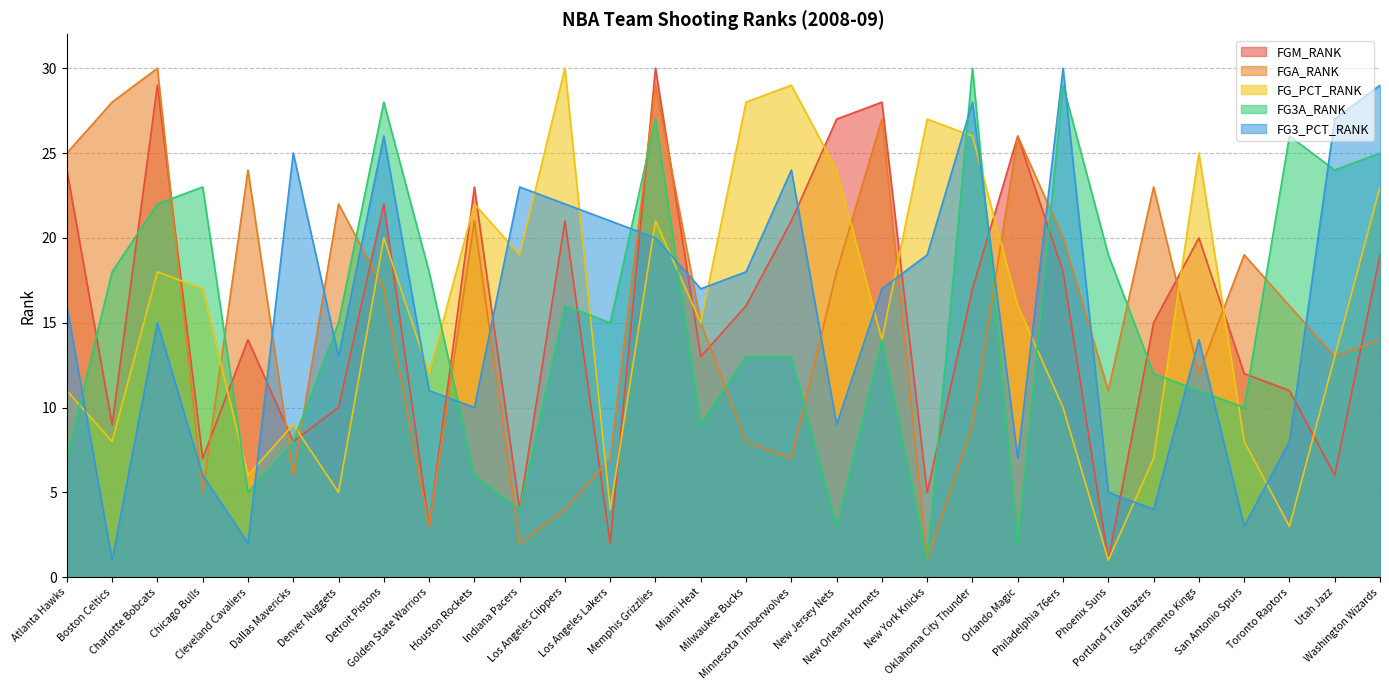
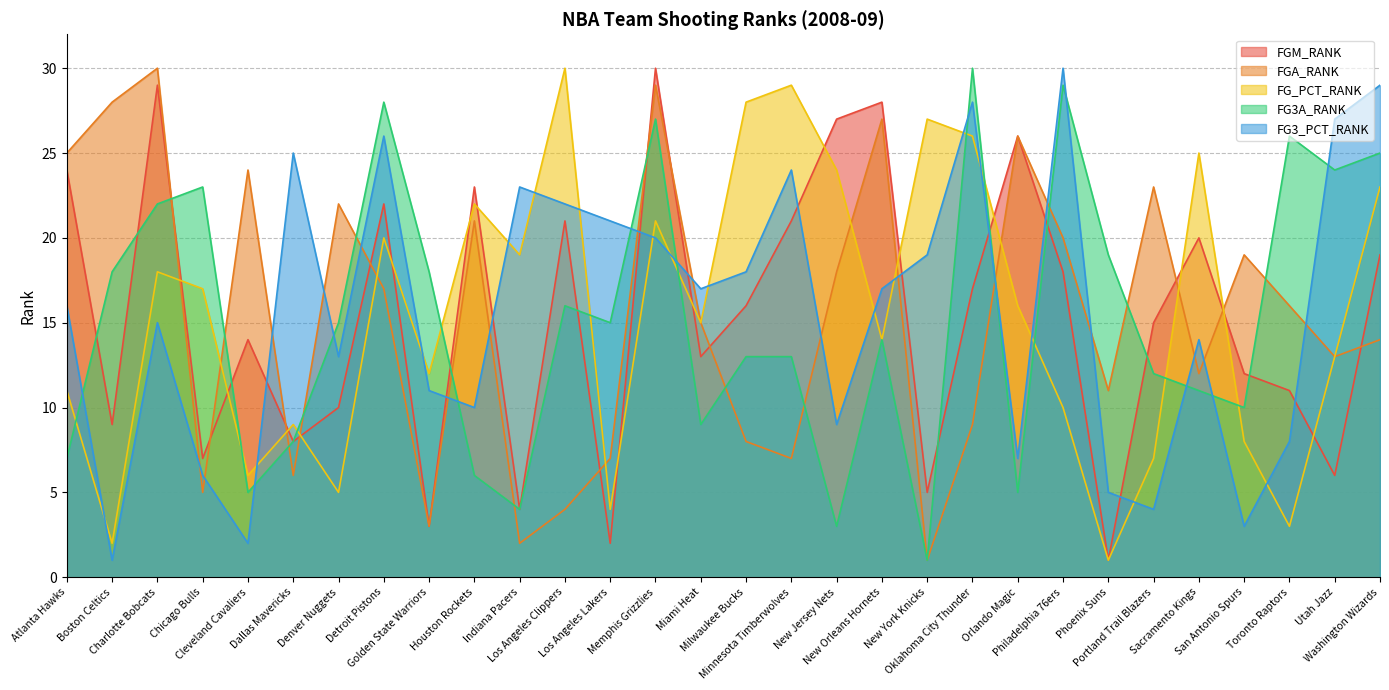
FG_PCT_RANK, Boston Celtics: 8 -> 2
FG3A_RANK, Orlando Magic: 2 -> 5
